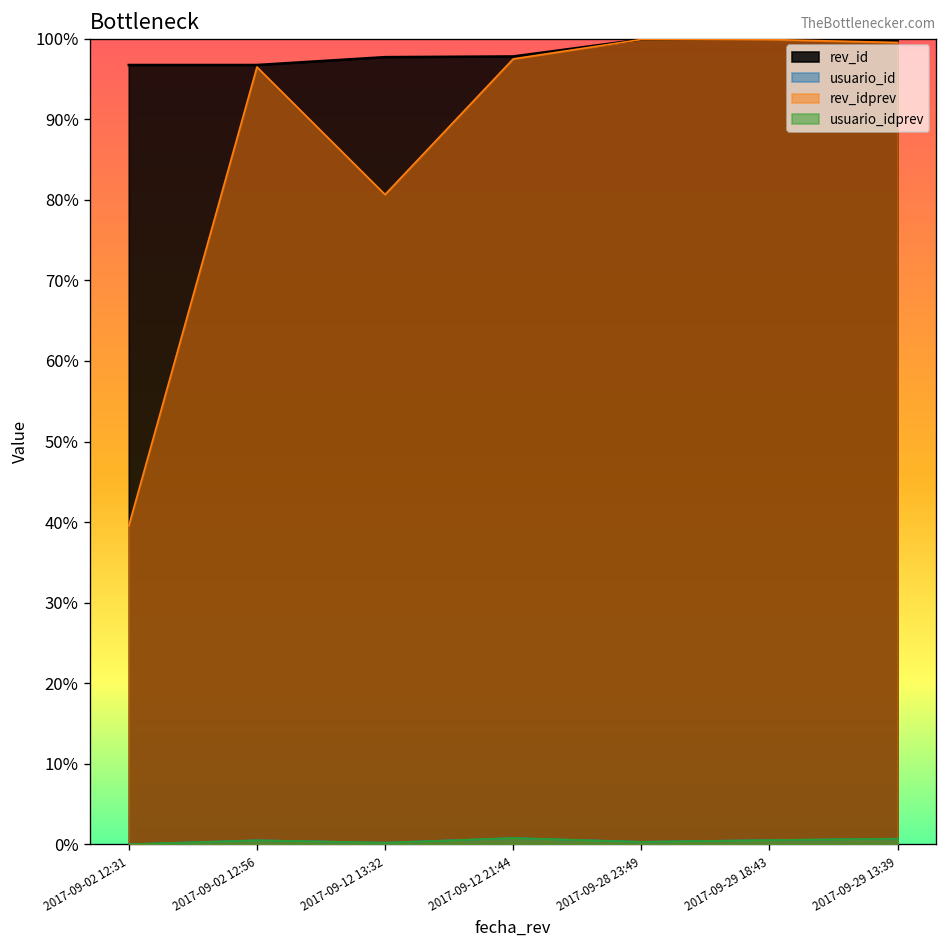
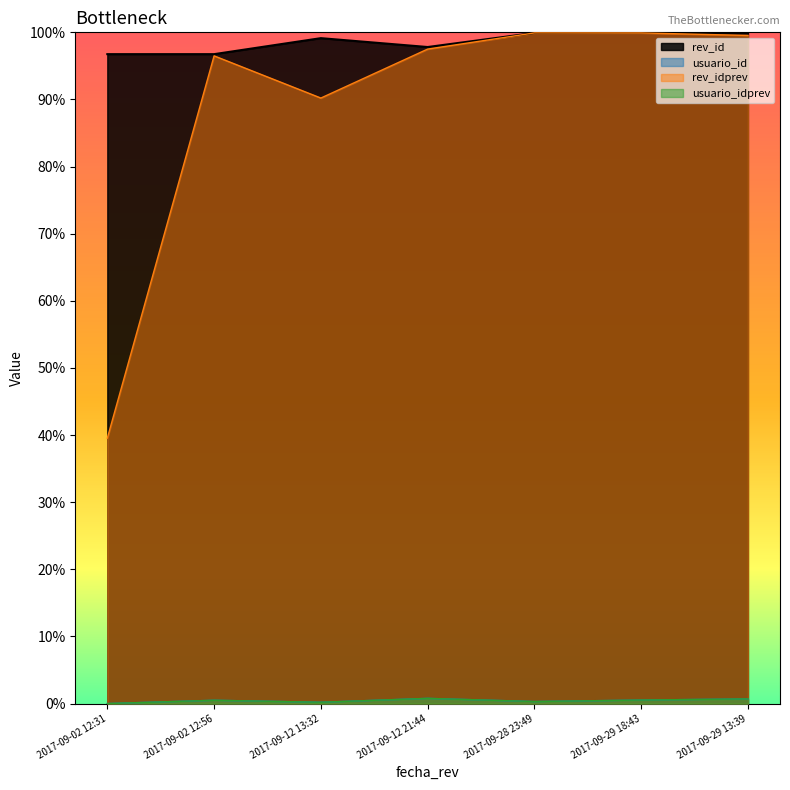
rev_id, 2017-09-12 13:32: 98% -> 99%
rev_idprev, 2017-09-12 13:32: 81% -> 90%
